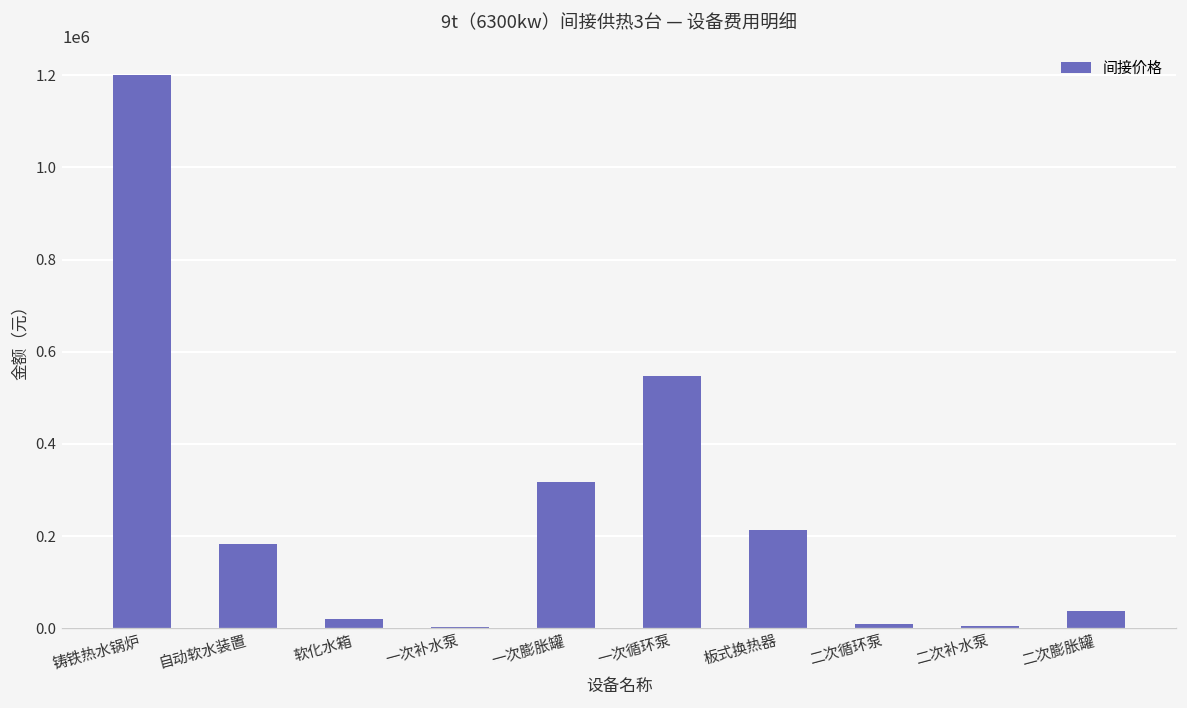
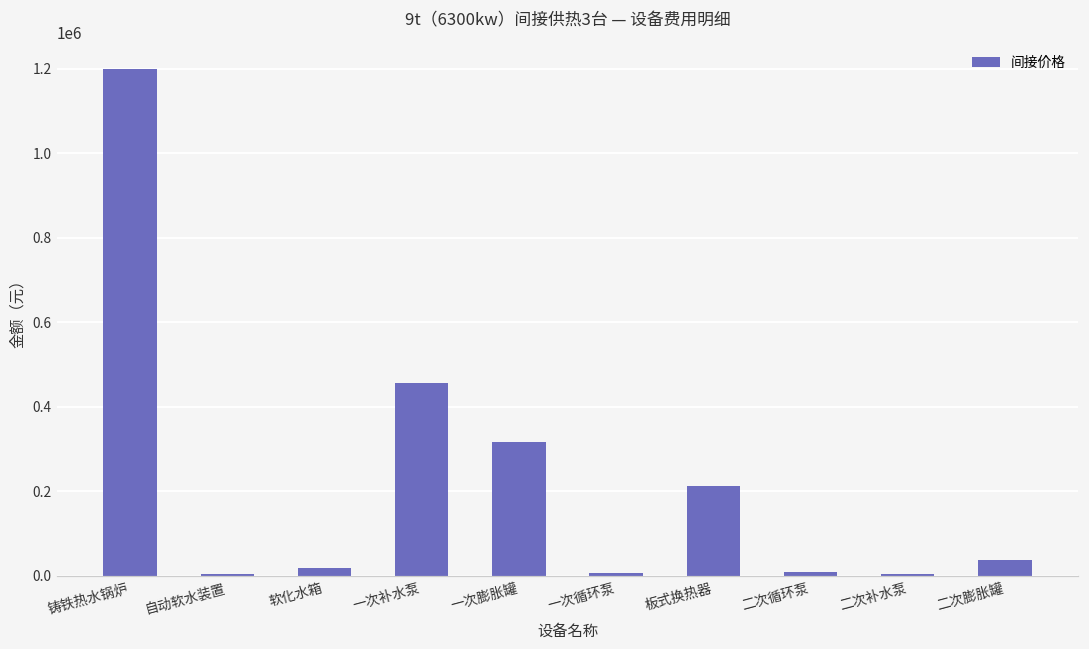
自动软水装置: 180000 -> 0
一次补水泵: 0 -> 460000
一次循环泵: 550000 -> 10000
